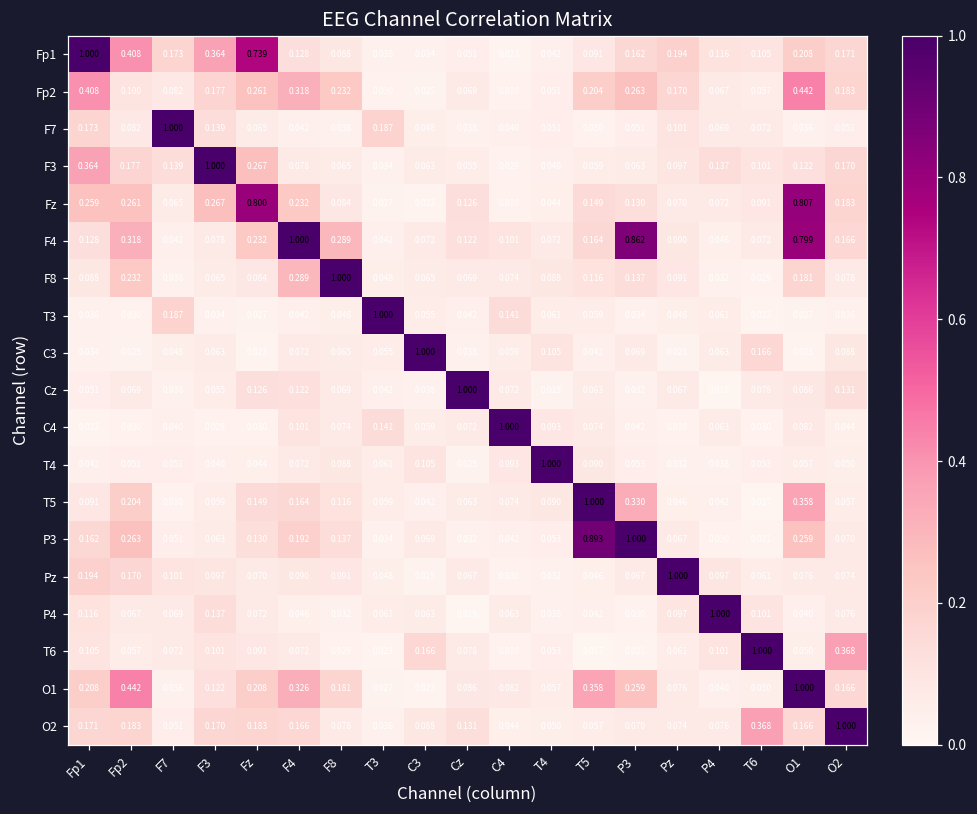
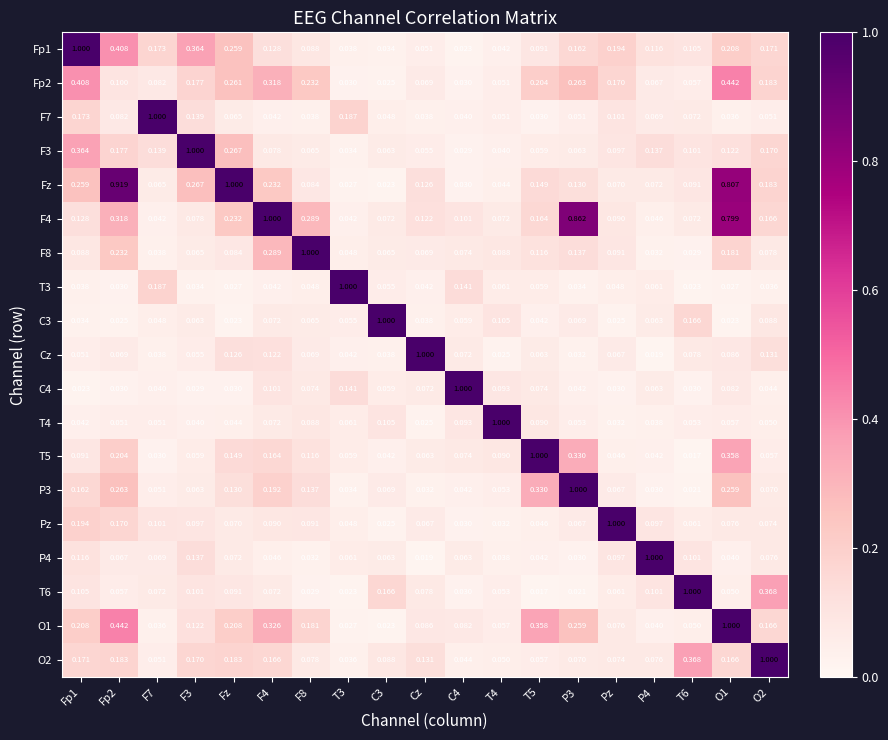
Fp1, Fz: 0.739 -> 0.259
Fz, Fp2: 0.261 -> 0.919
Fz, Fz: 0.800 -> 1.000
P3, T5: 0.893 -> 0.330
